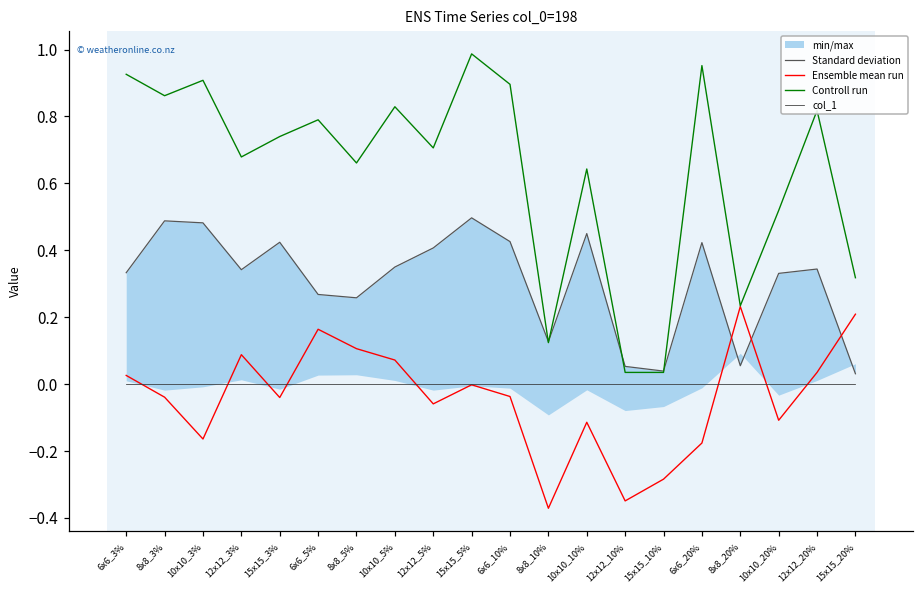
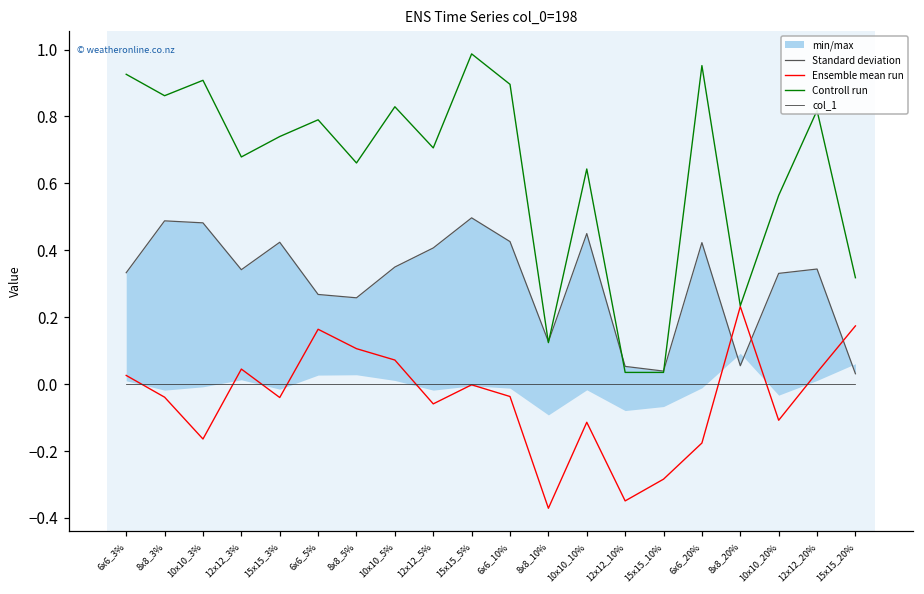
Ensemble mean run, 12x12_3%: 0.09 -> 0.05
Controll run, 10x10_20%: 0.52 -> 0.56
Ensemble mean run, 15x15_20%: 0.21 -> 0.17
